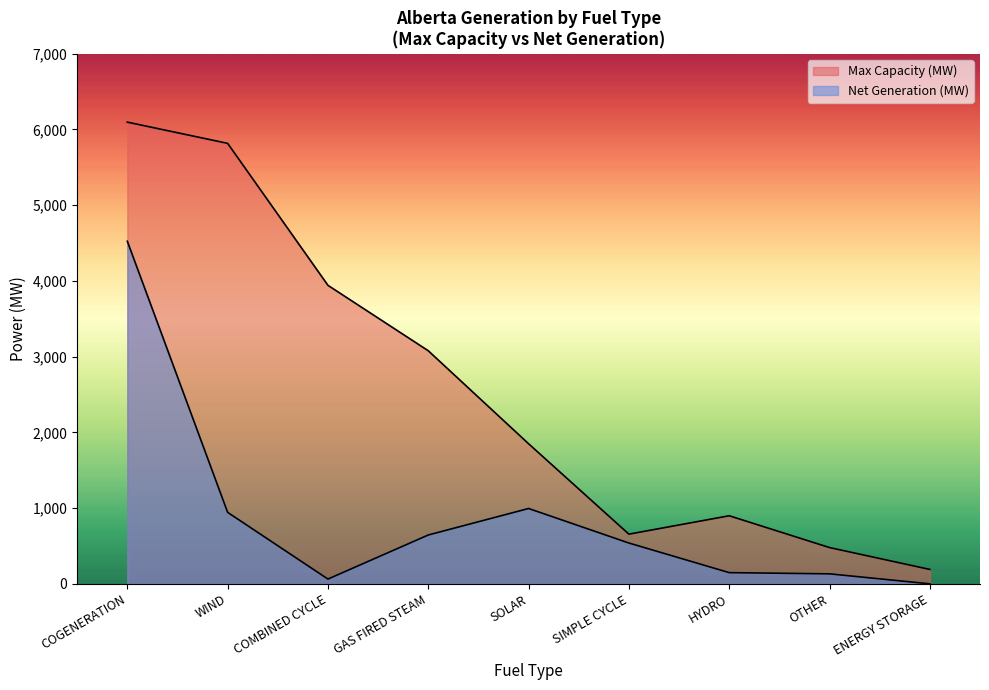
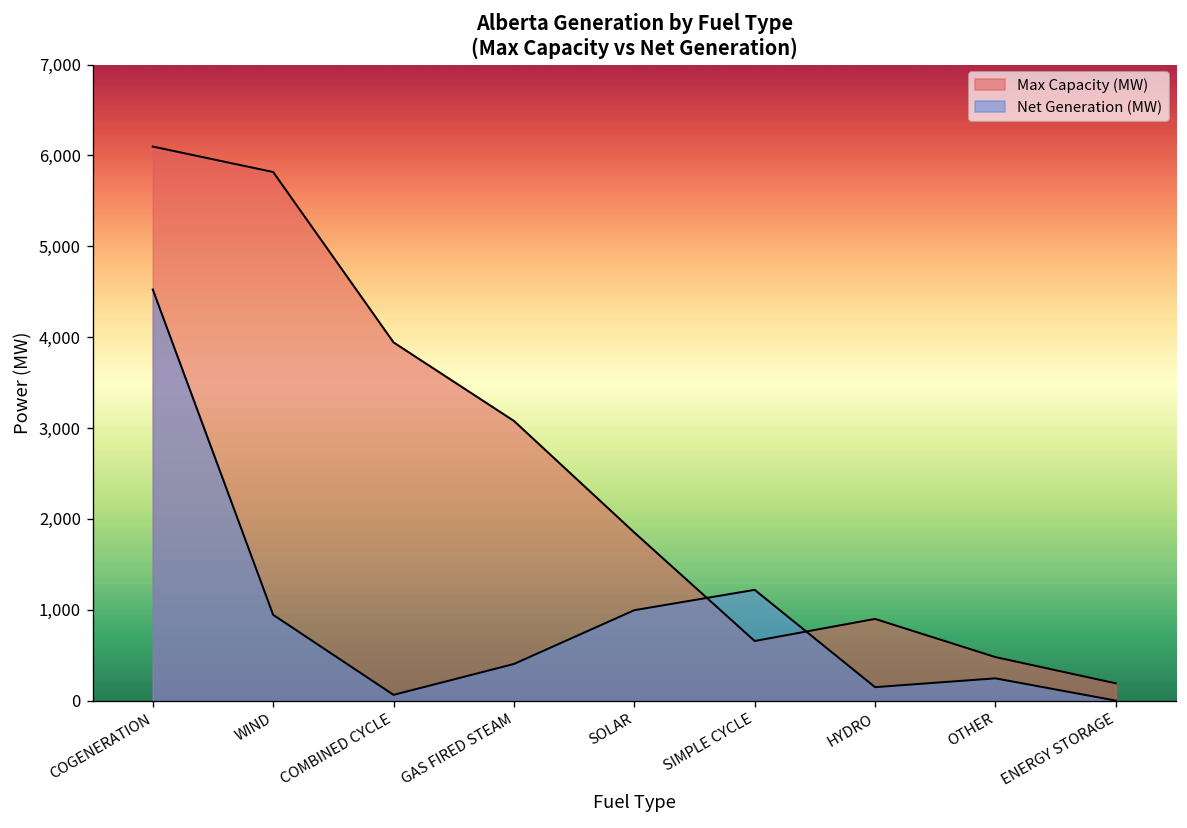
Net Generation (MW), GAS FIRED STEAM: 600 -> 400
Net Generation (MW), SIMPLE CYCLE: 500 -> 1,200
Net Generation (MW), OTHER: 100 -> 200
